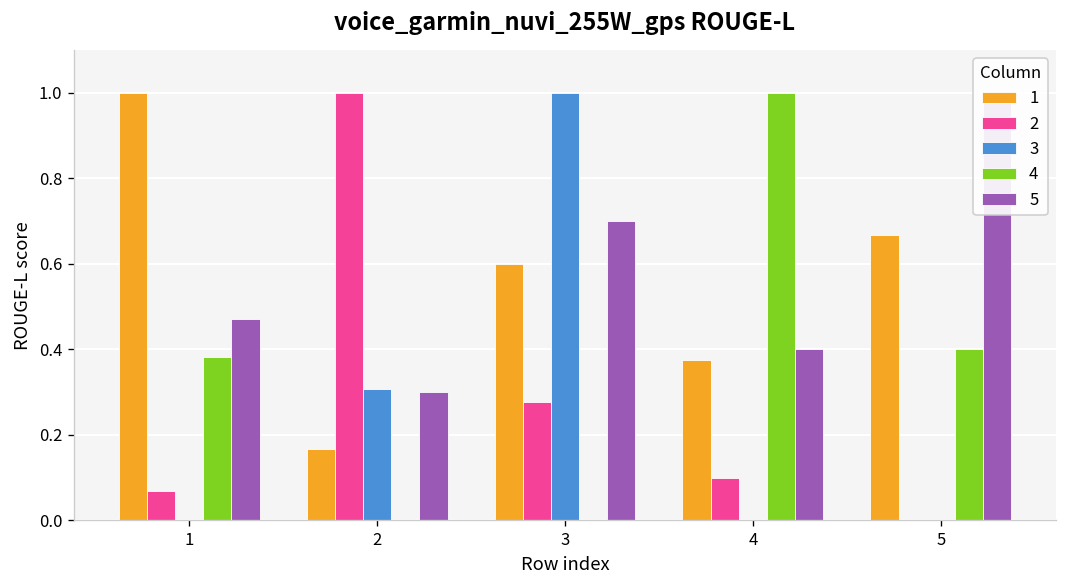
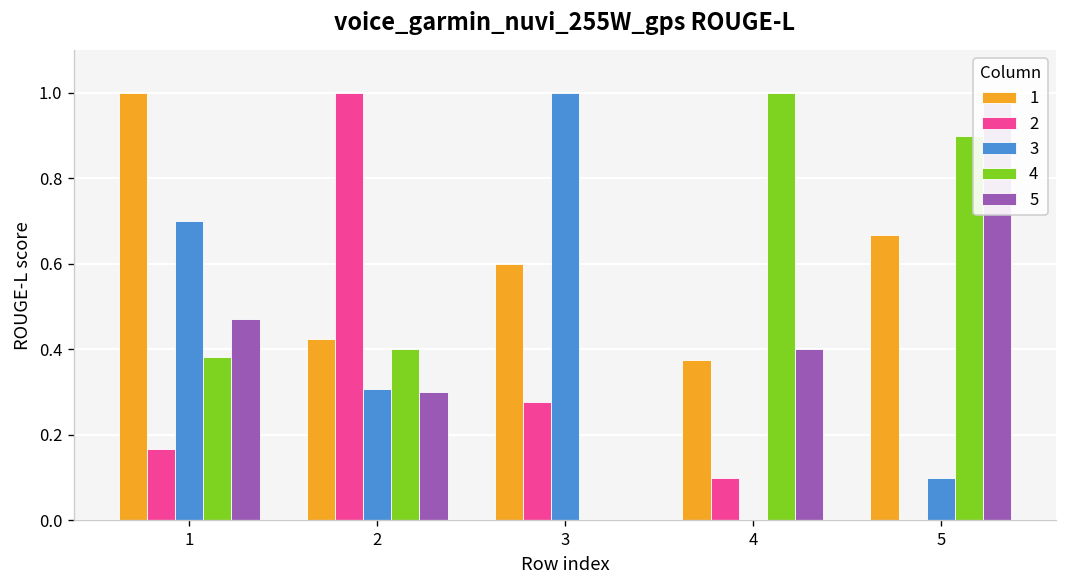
2, 1: 0.07 -> 0.17
3, 1: 0.0 -> 0.7
1, 2: 0.17 -> 0.42
4, 2: 0.0 -> 0.4
5, 3: 0.7 -> 0.0
3, 5: 0.0 -> 0.1
4, 5: 0.4 -> 0.9
